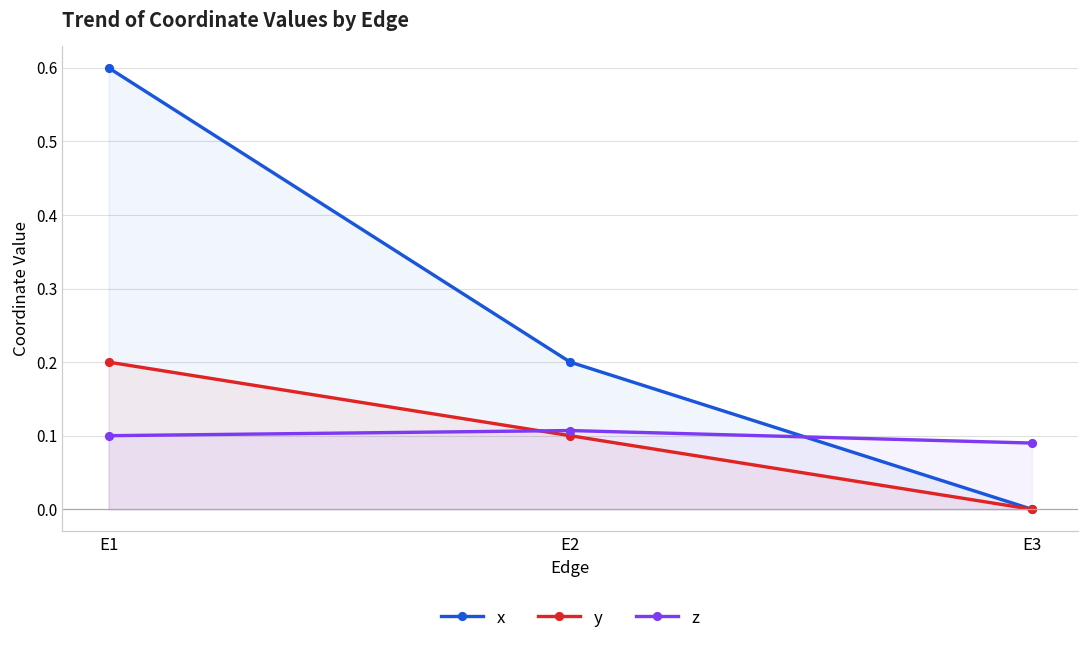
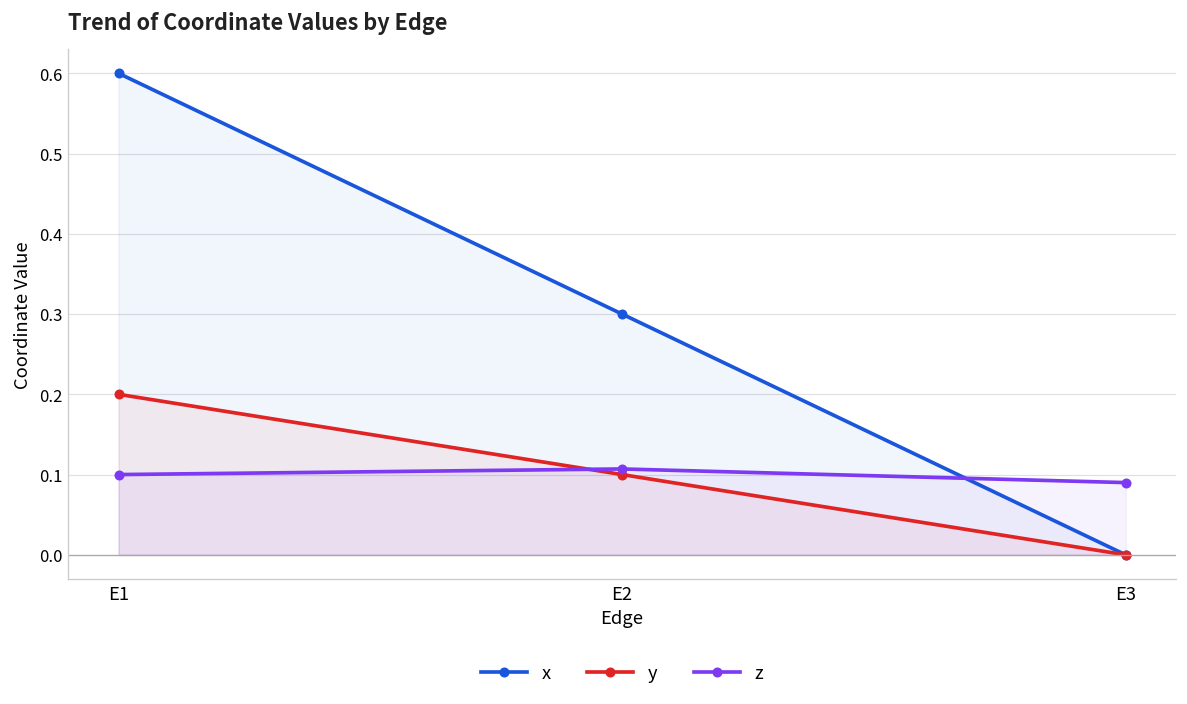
x, E2: 0.2 -> 0.3
